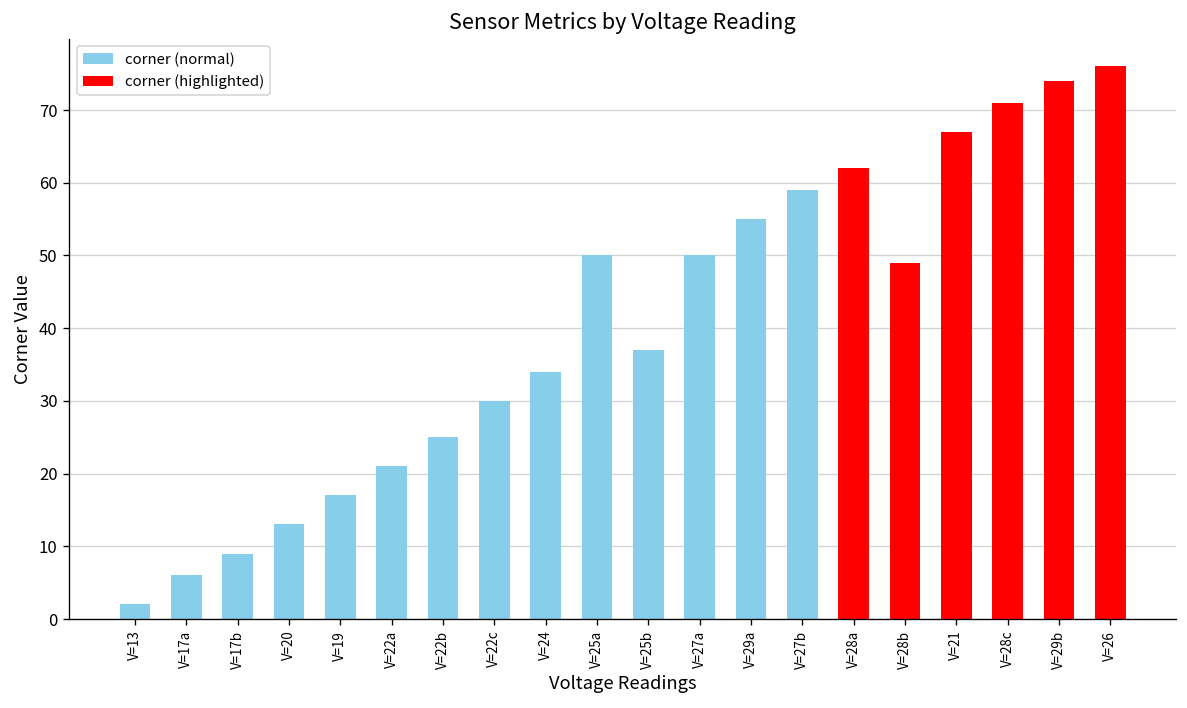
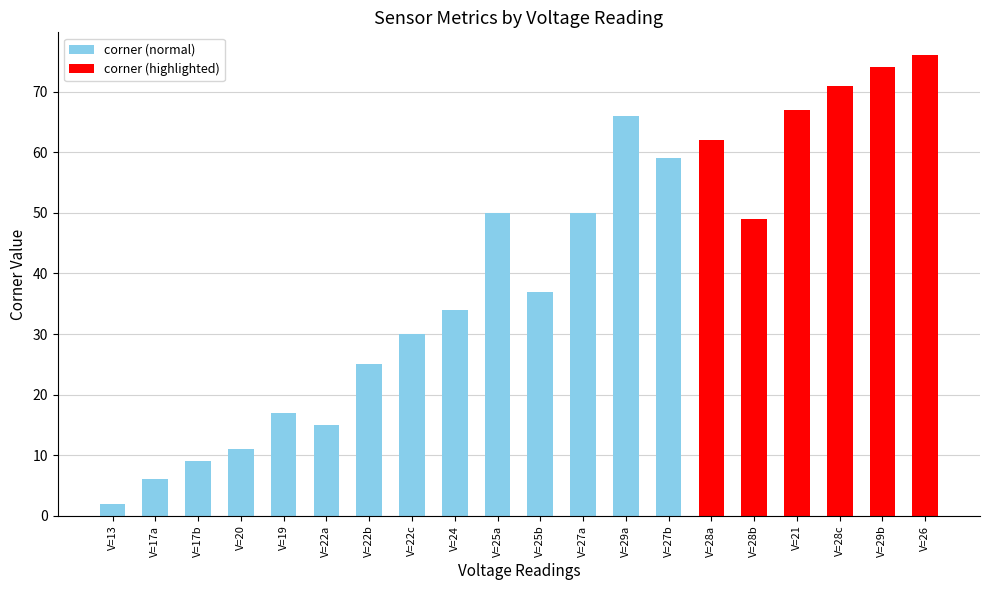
V=20: 13 -> 11
V=22a: 21 -> 15
V=29a: 55 -> 66
